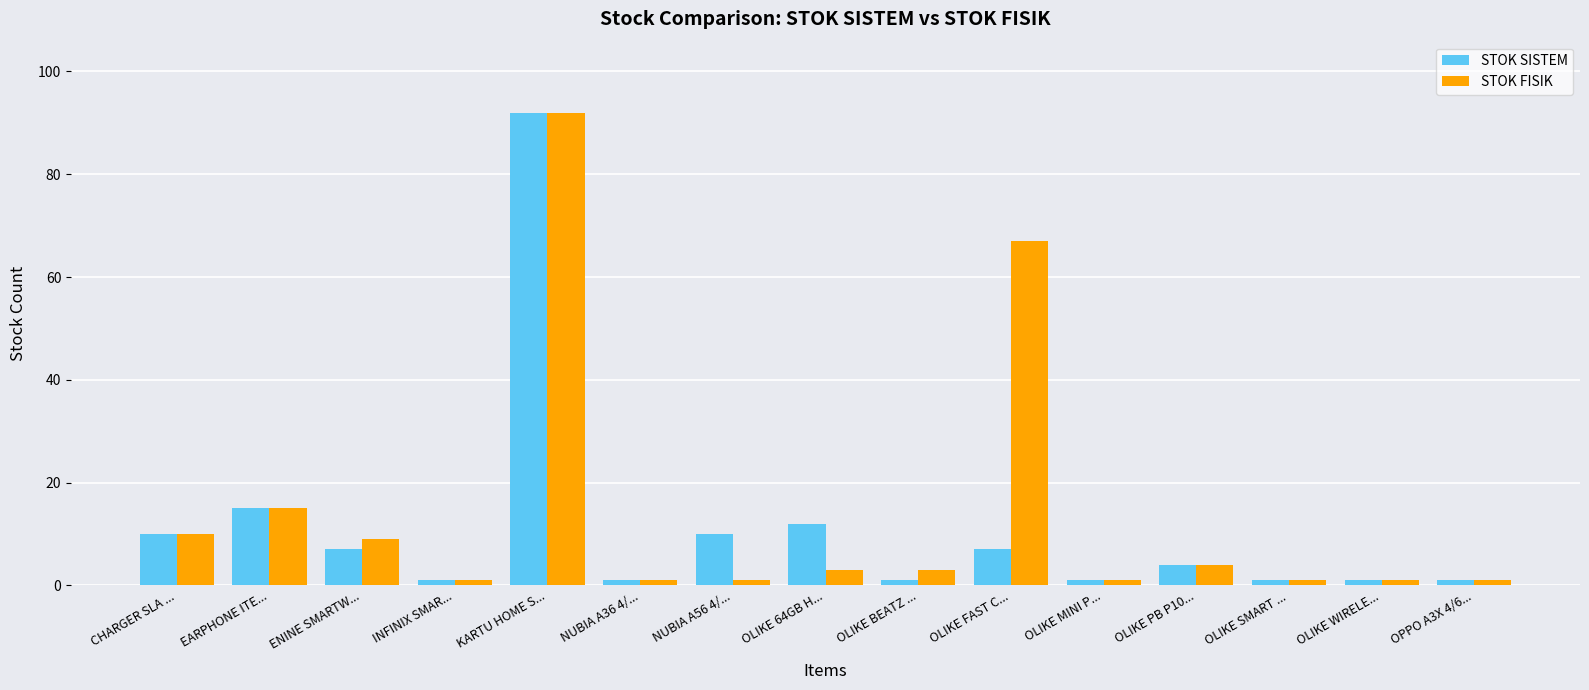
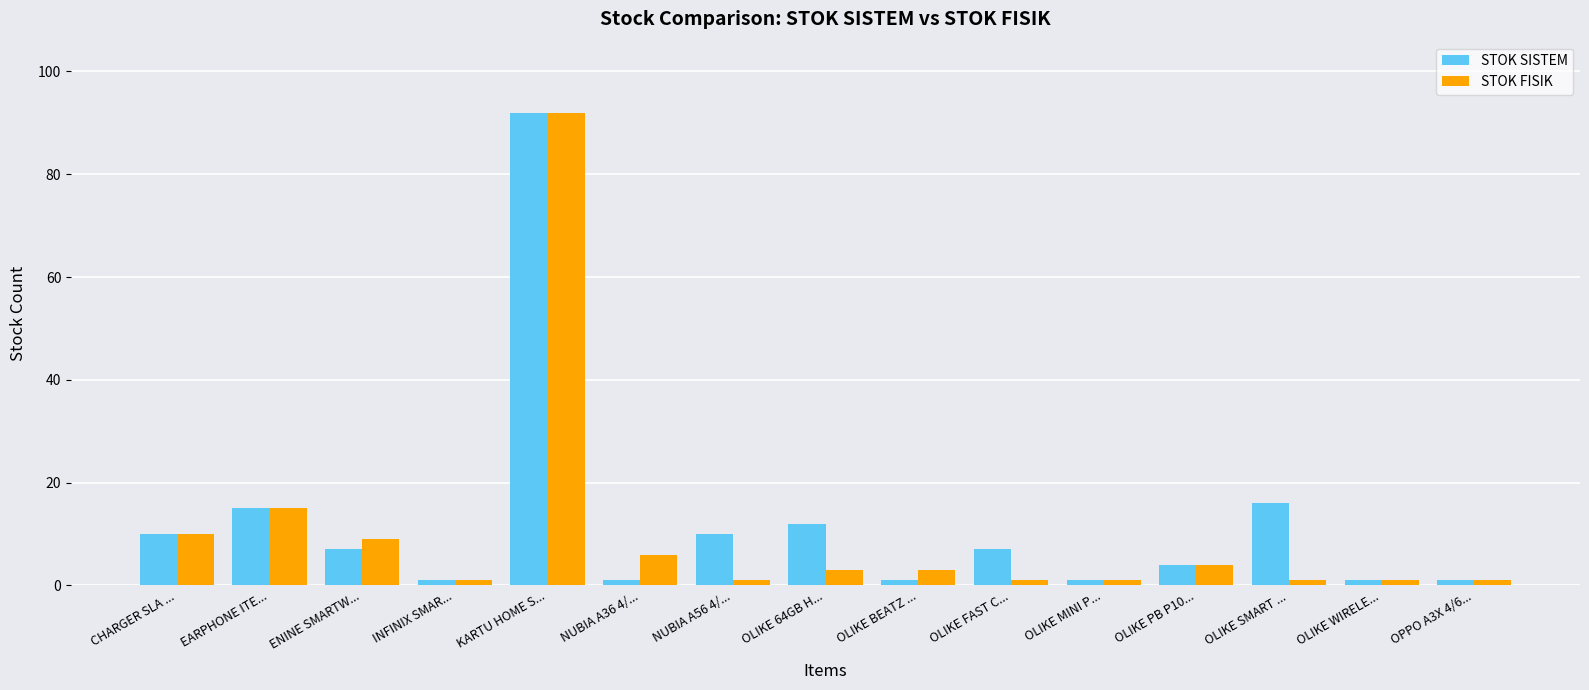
STOK FISIK, NUBIA A36 4/...: 1 -> 6
STOK FISIK, OLIKE FAST C...: 67 -> 1
STOK SISTEM, OLIKE SMART ...: 1 -> 16
